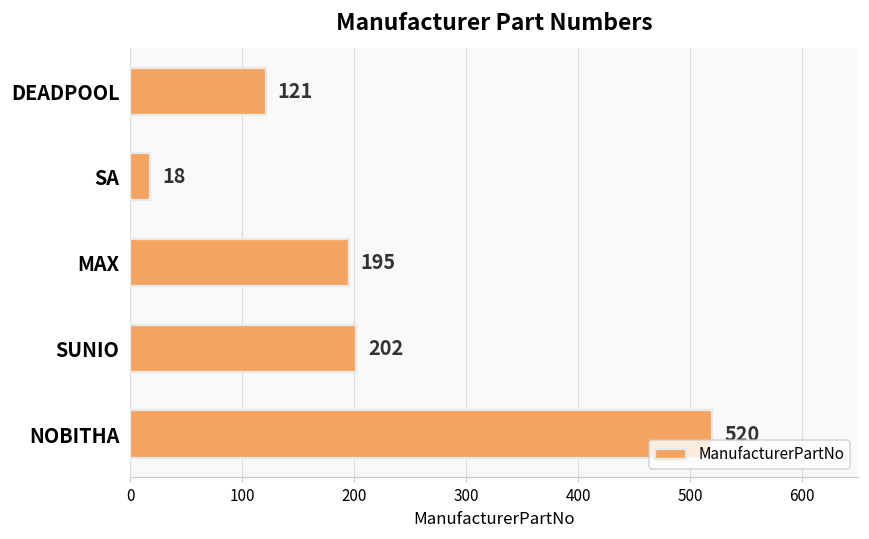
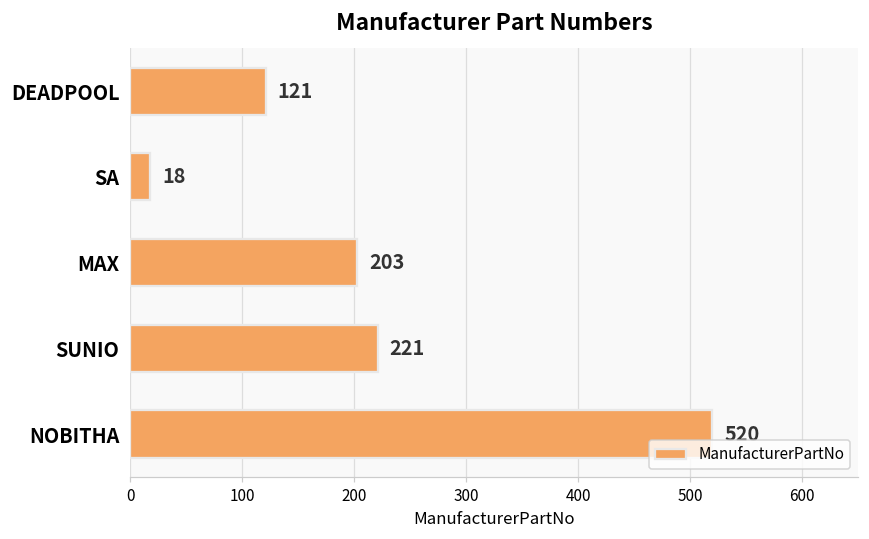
MAX: 195 -> 203
SUNIO: 202 -> 221
